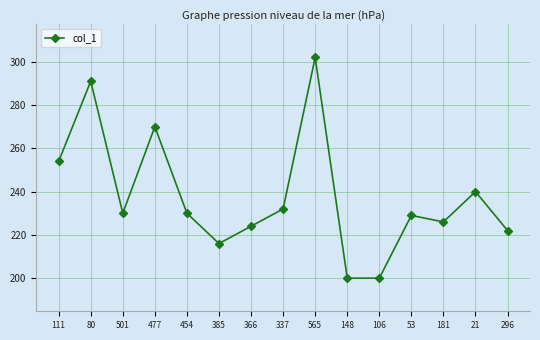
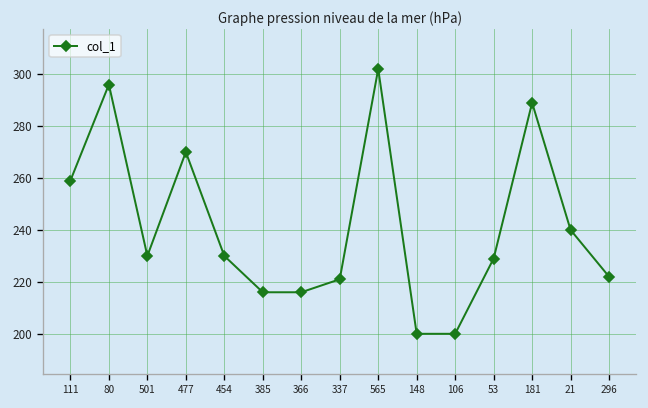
111: 254 -> 259
80: 291 -> 296
366: 224 -> 216
337: 232 -> 221
181: 226 -> 289
